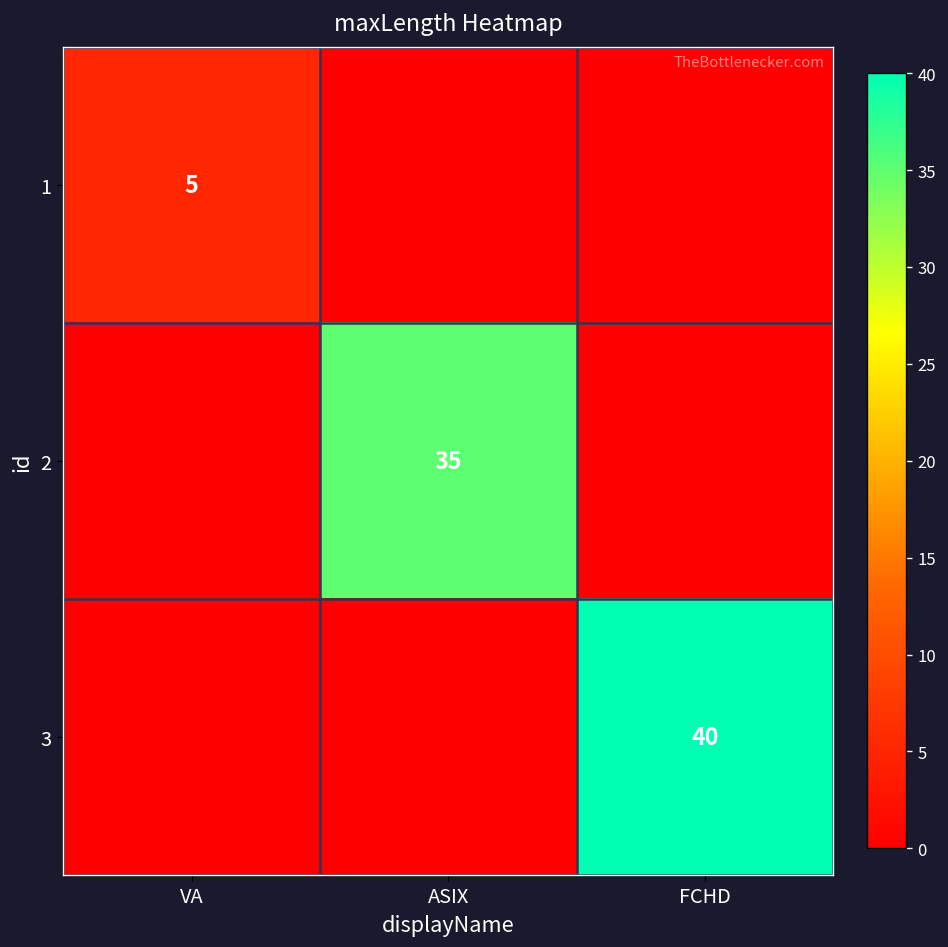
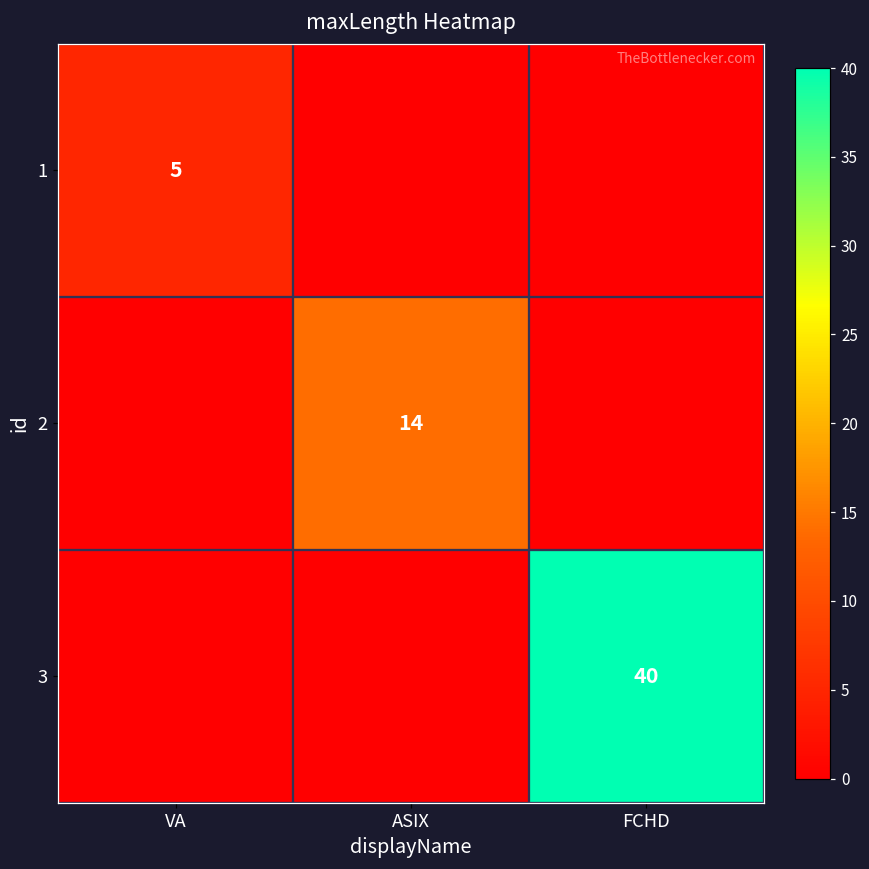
2, ASIX: 35 -> 14
